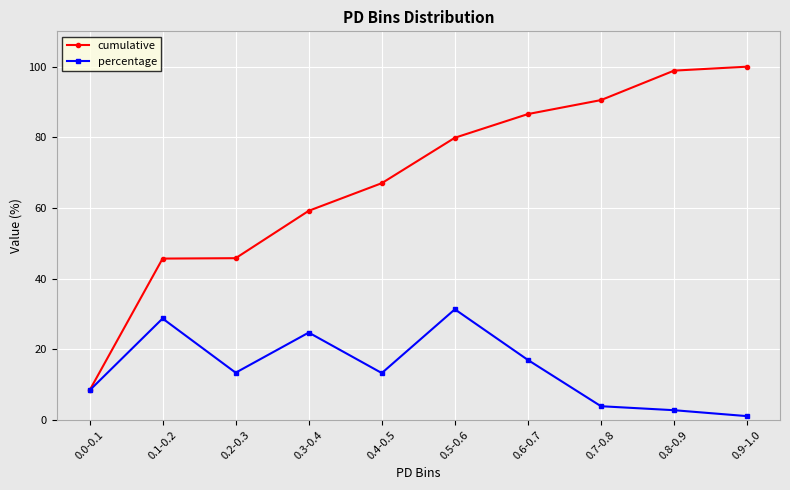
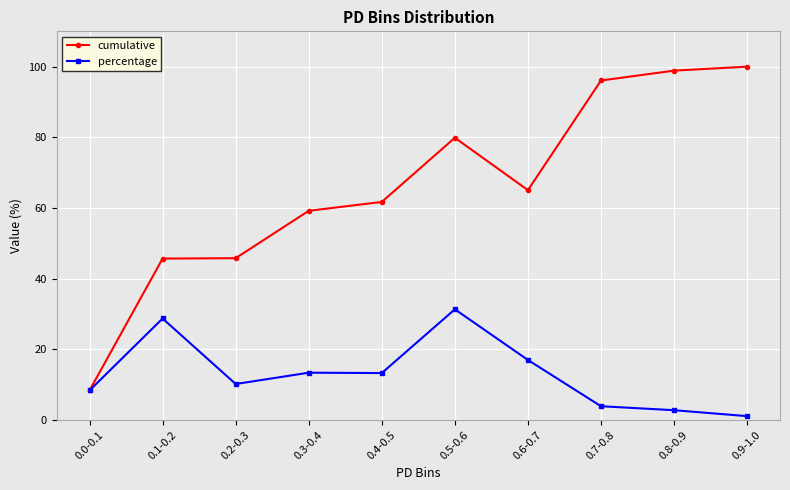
percentage, 0.2-0.3: 13 -> 10
percentage, 0.3-0.4: 25 -> 13
cumulative, 0.4-0.5: 67 -> 62
cumulative, 0.6-0.7: 87 -> 65
cumulative, 0.7-0.8: 91 -> 96
